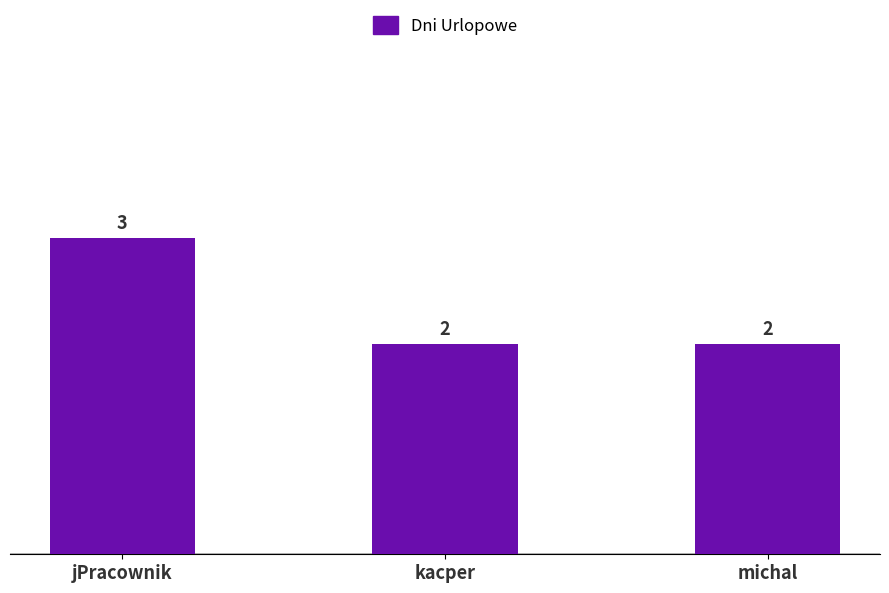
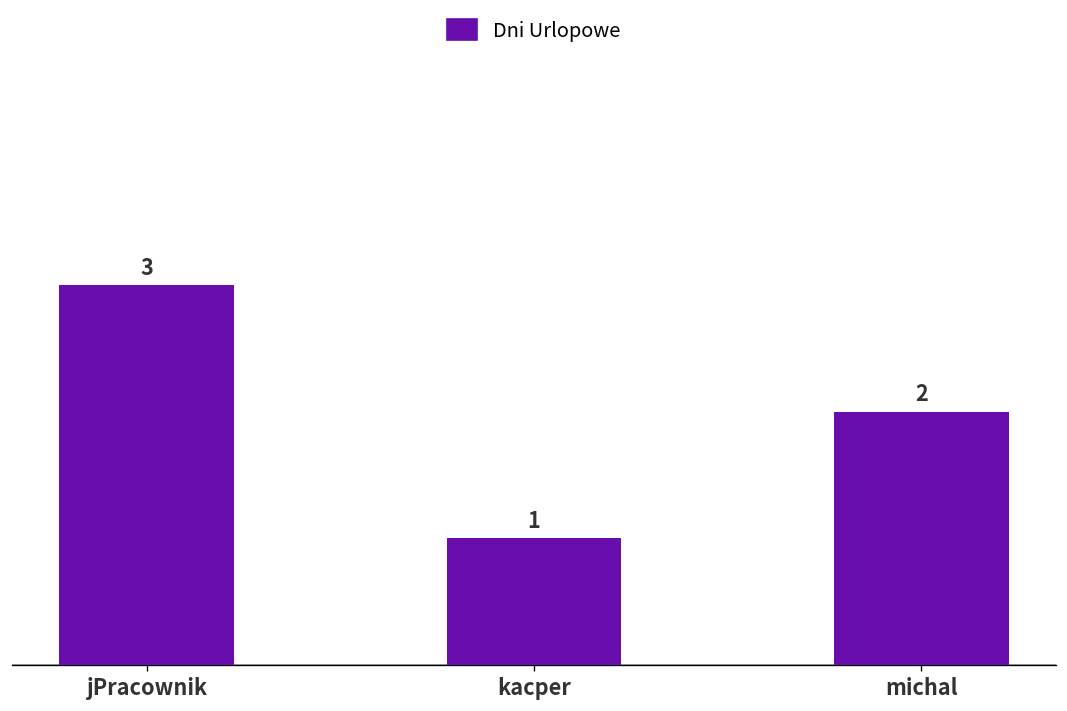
kacper: 2 -> 1
